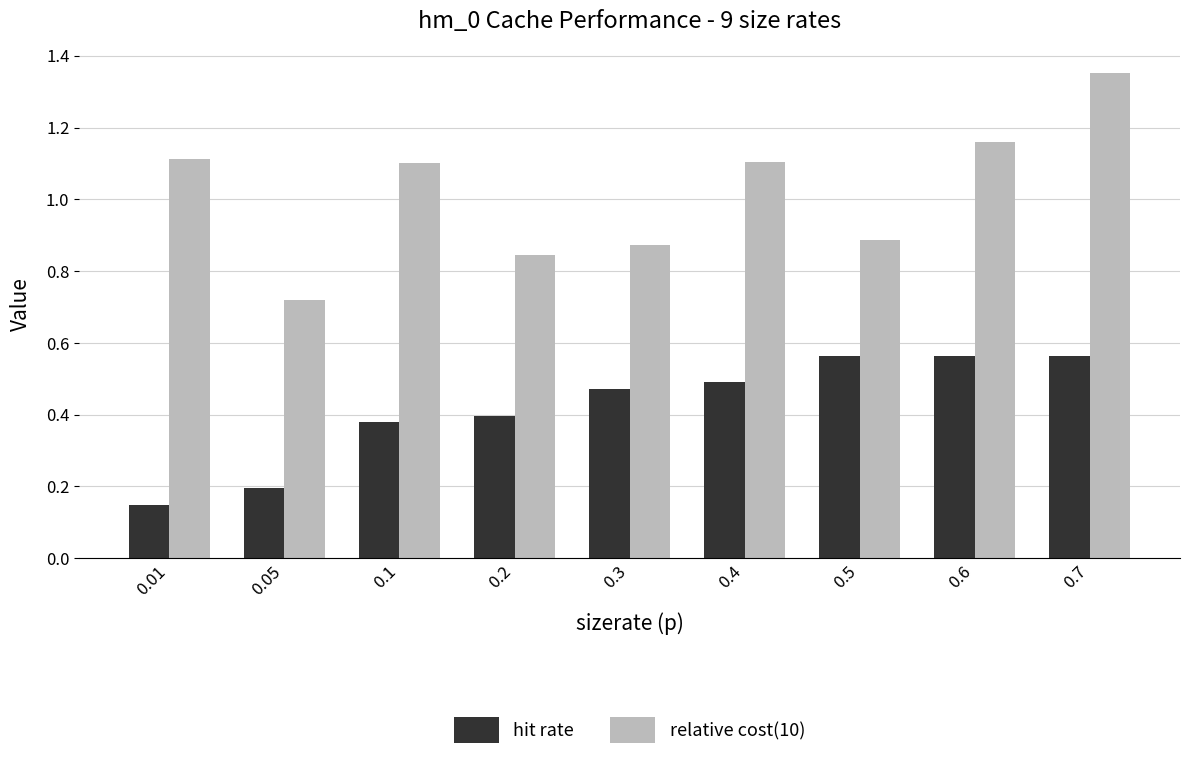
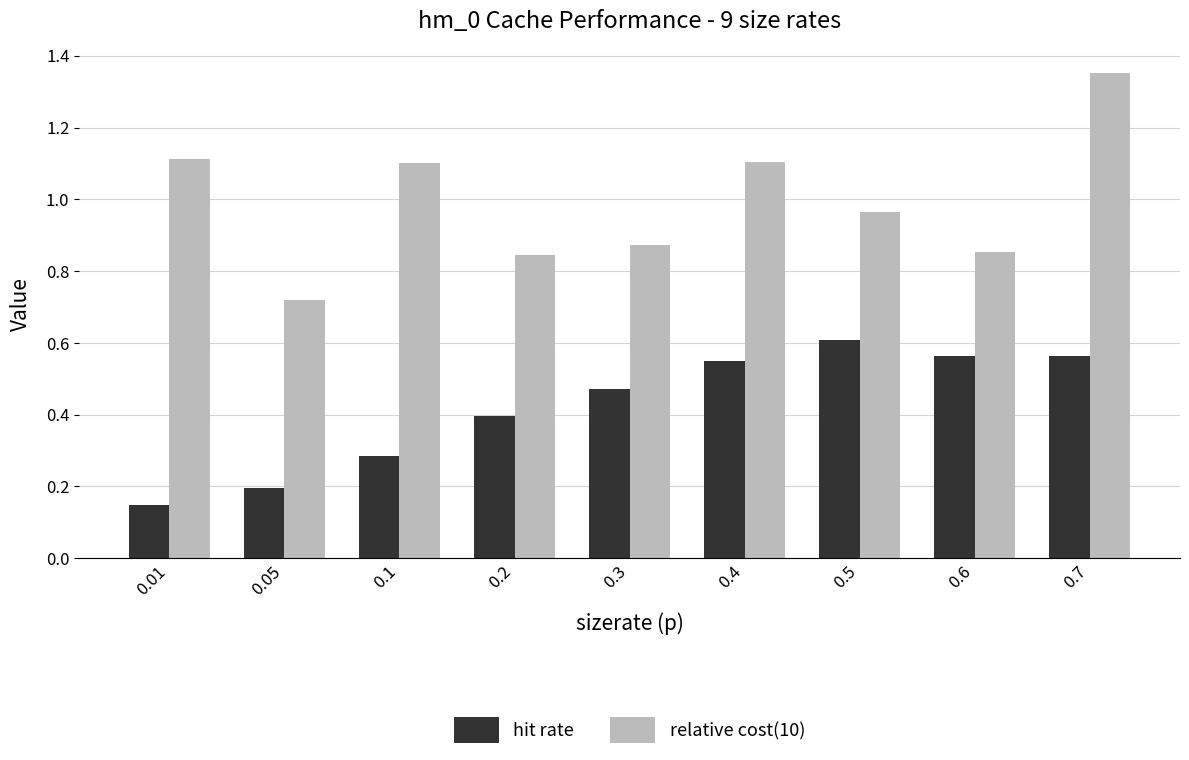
hit rate, 0.1: 0.38 -> 0.29
hit rate, 0.4: 0.49 -> 0.55
hit rate, 0.5: 0.56 -> 0.61
relative cost(10), 0.5: 0.89 -> 0.97
relative cost(10), 0.6: 1.16 -> 0.85
